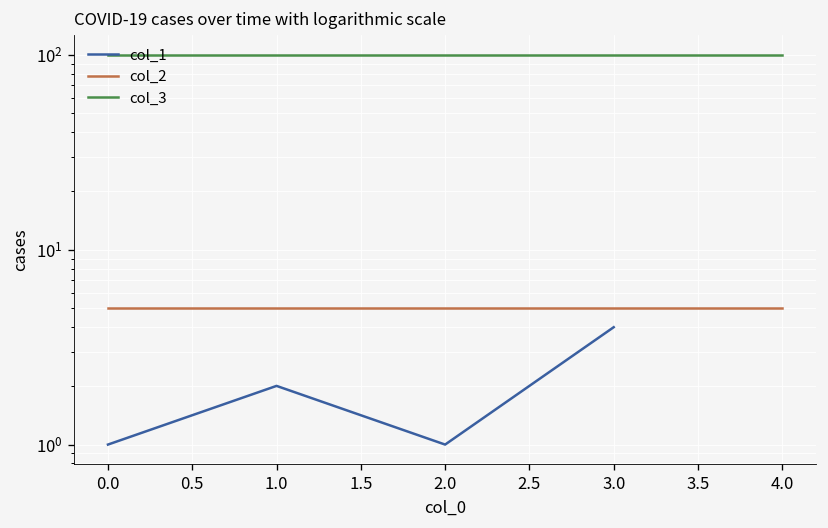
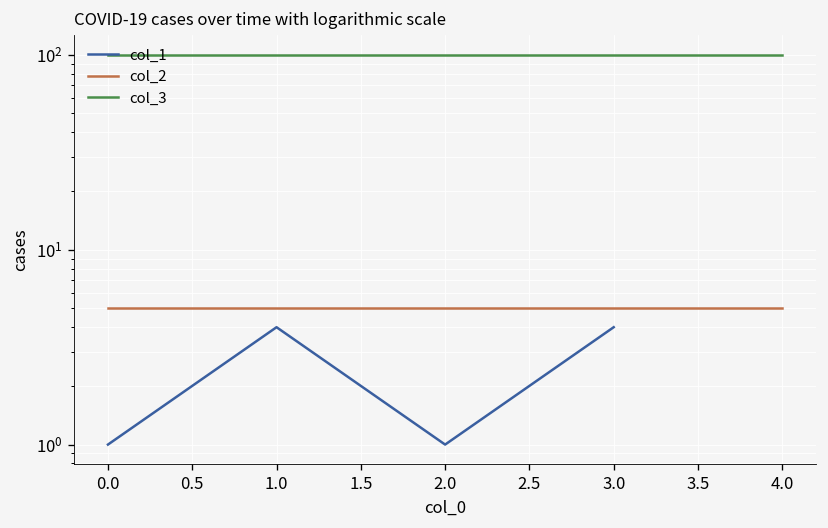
col_1, 1.0: 2 -> 4
